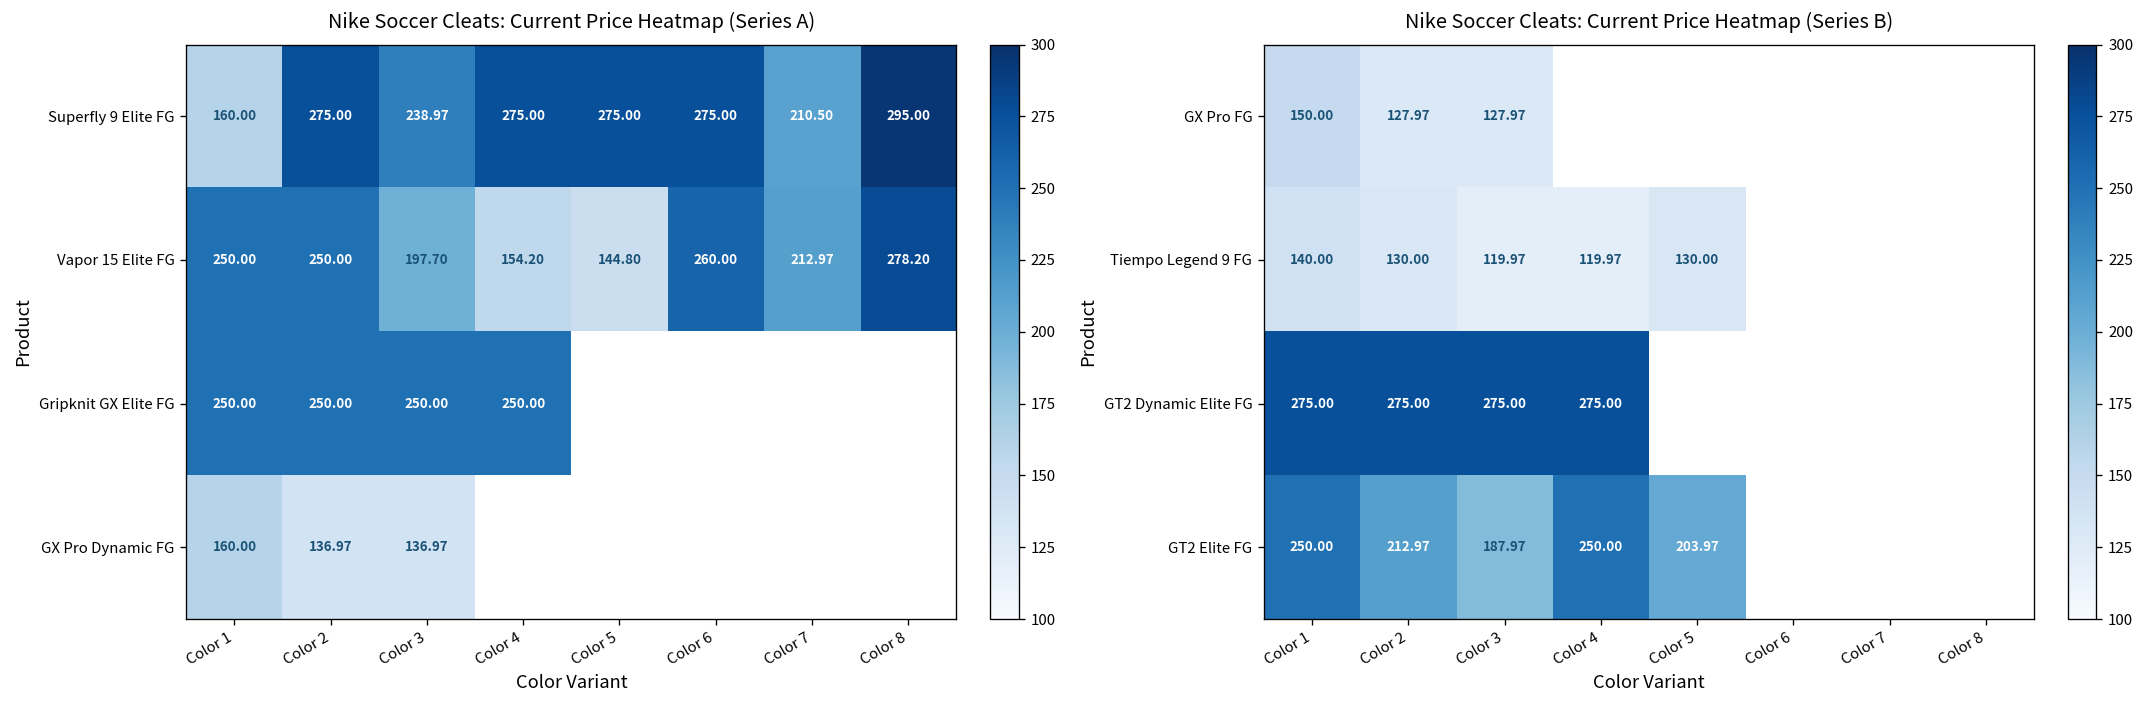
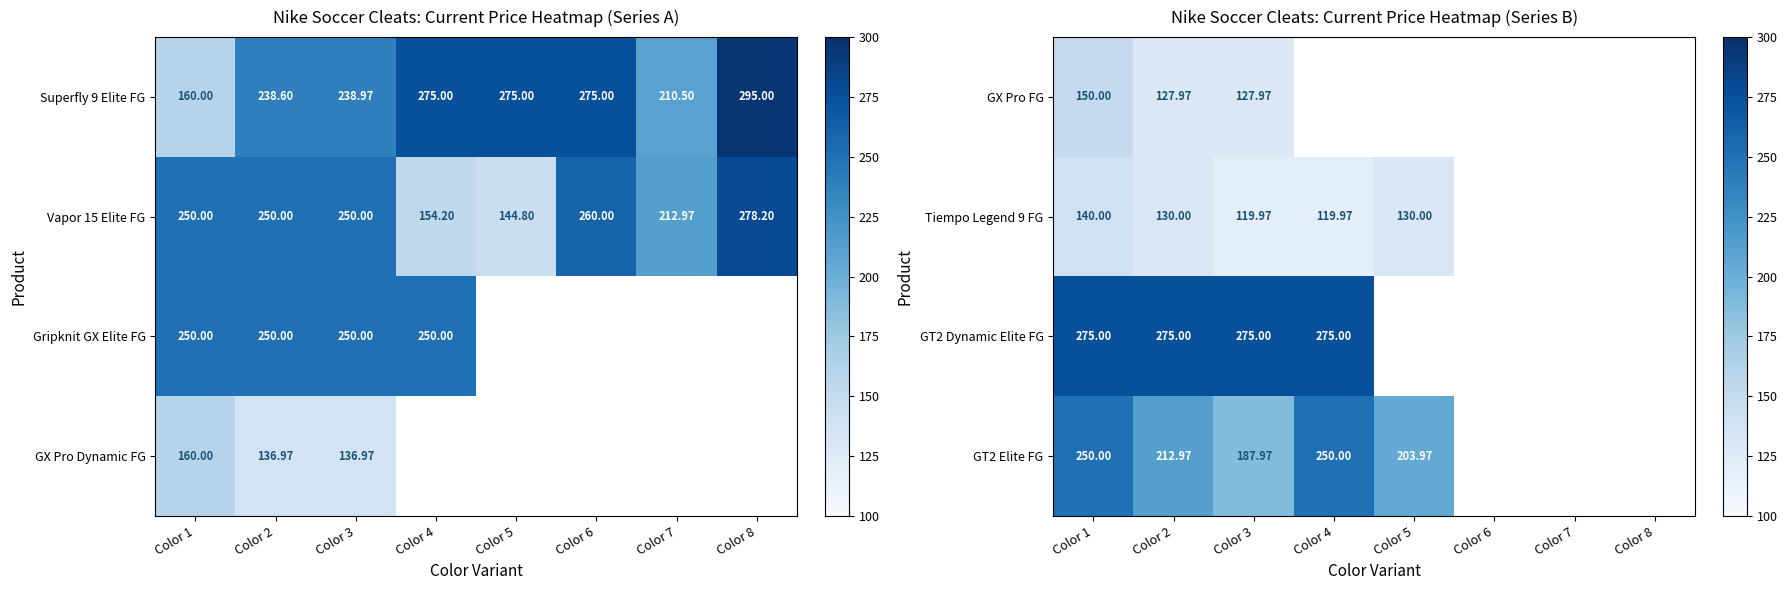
Nike Soccer Cleats: Current Price Heatmap (Series A), Superfly 9 Elite FG, Color 2: 275.00 -> 238.60
Nike Soccer Cleats: Current Price Heatmap (Series A), Vapor 15 Elite FG, Color 3: 197.70 -> 250.00
